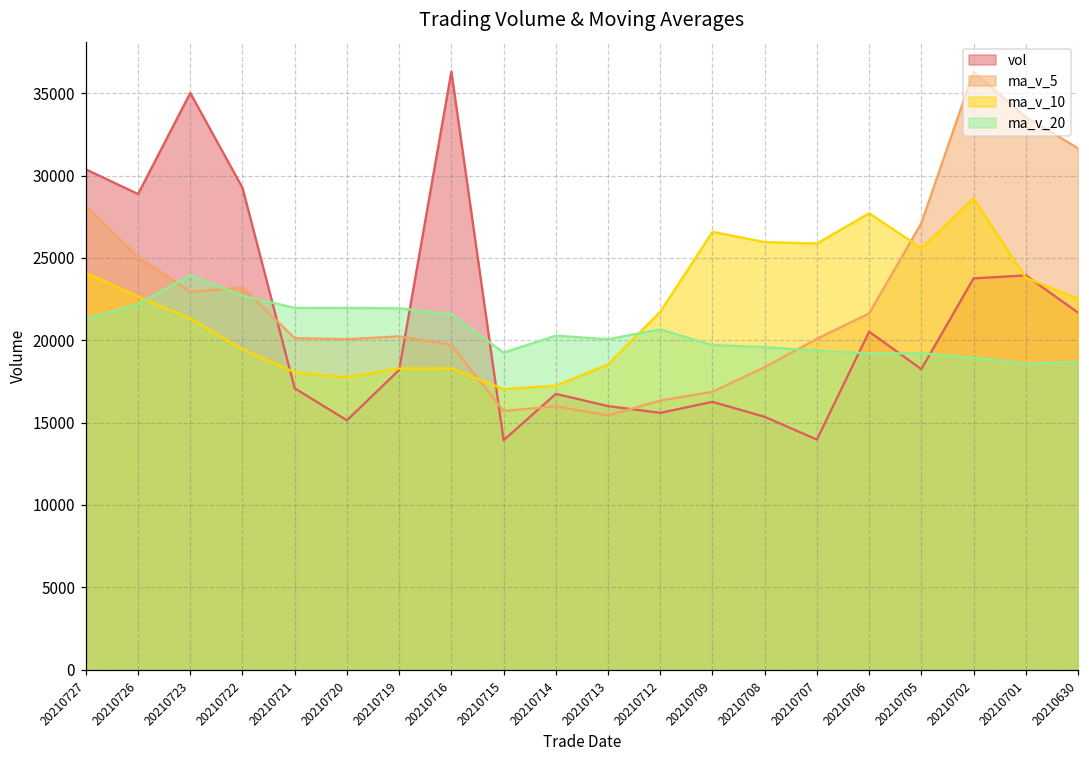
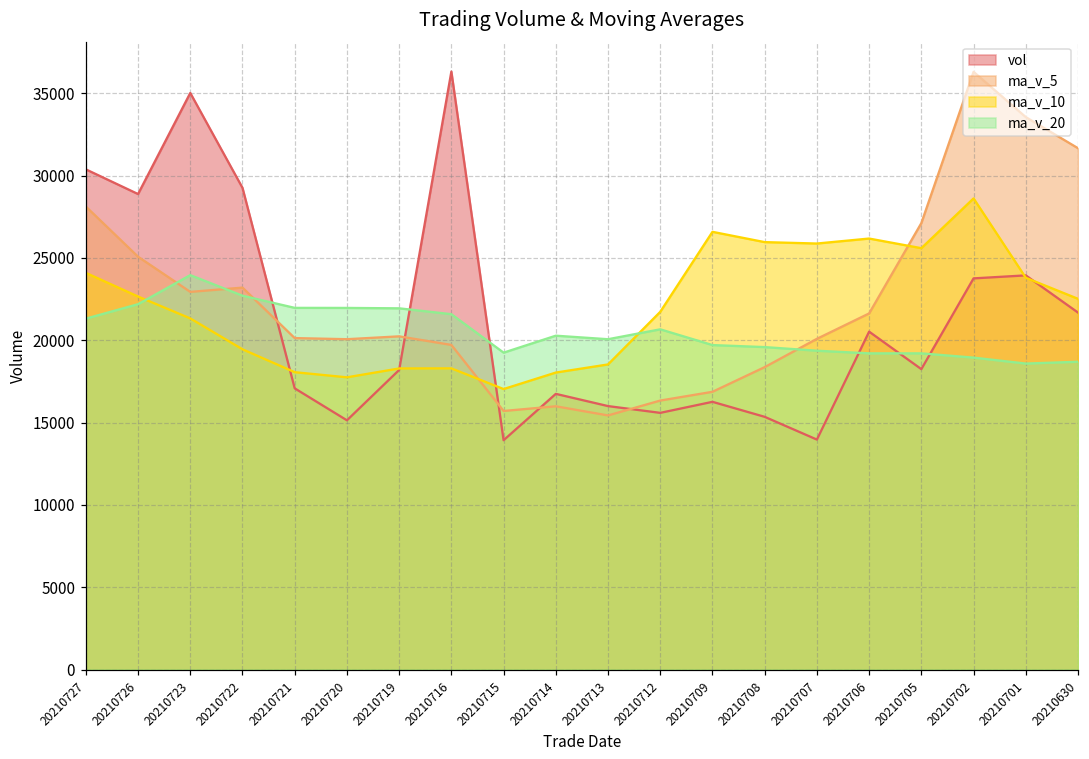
ma_v_10, 20210714: 17200 -> 18000
ma_v_10, 20210706: 27700 -> 26200
